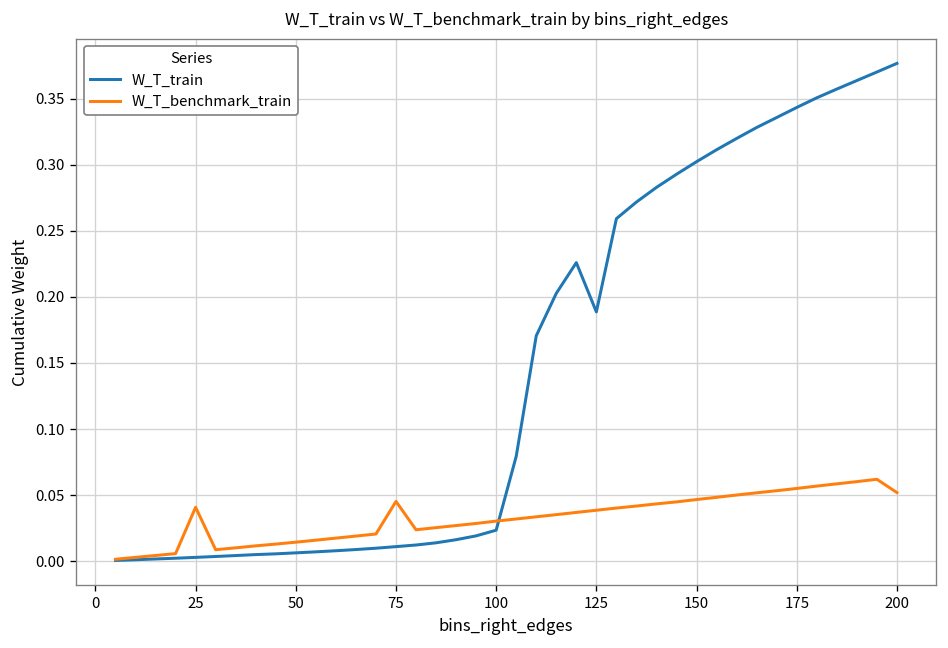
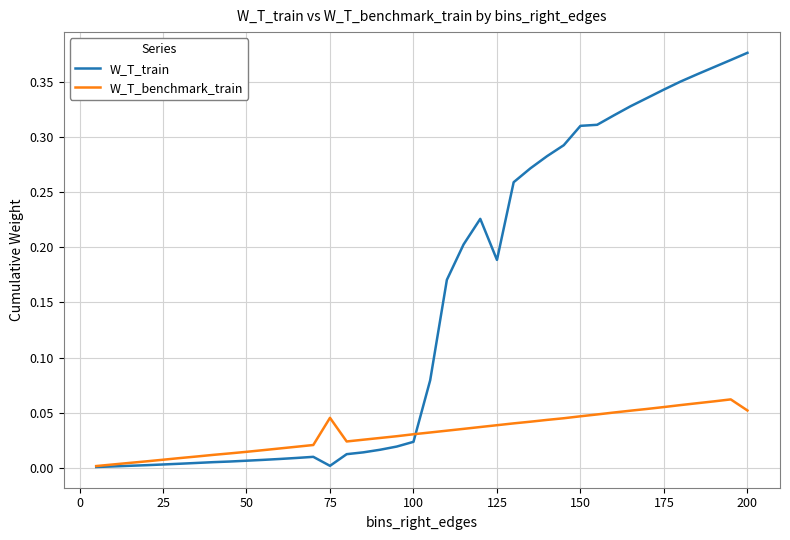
W_T_benchmark_train, 25: 0.041 -> 0.007
W_T_train, 75: 0.011 -> 0.002
W_T_train, 150: 0.302 -> 0.311
